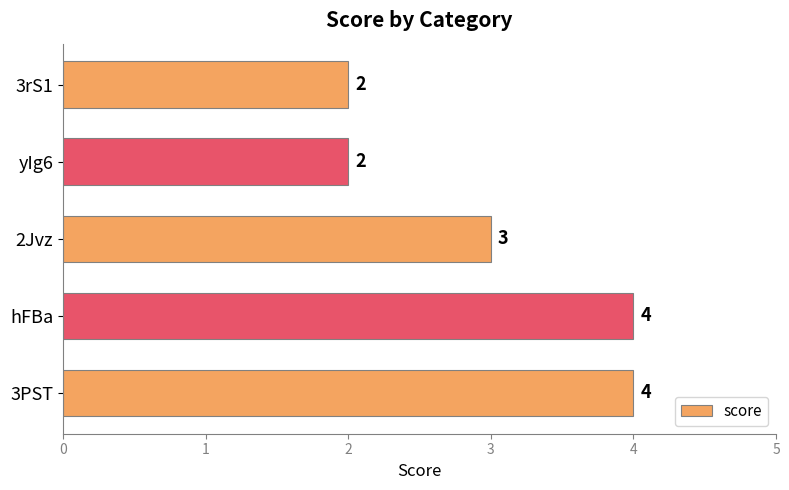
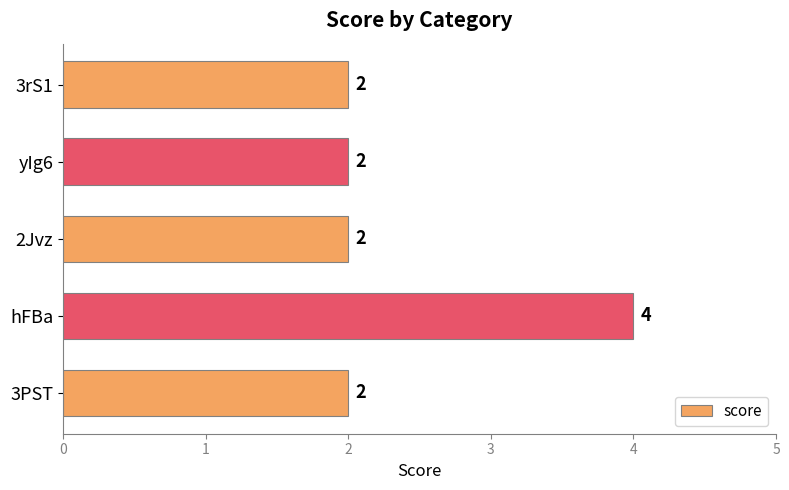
2Jvz: 3 -> 2
3PST: 4 -> 2
